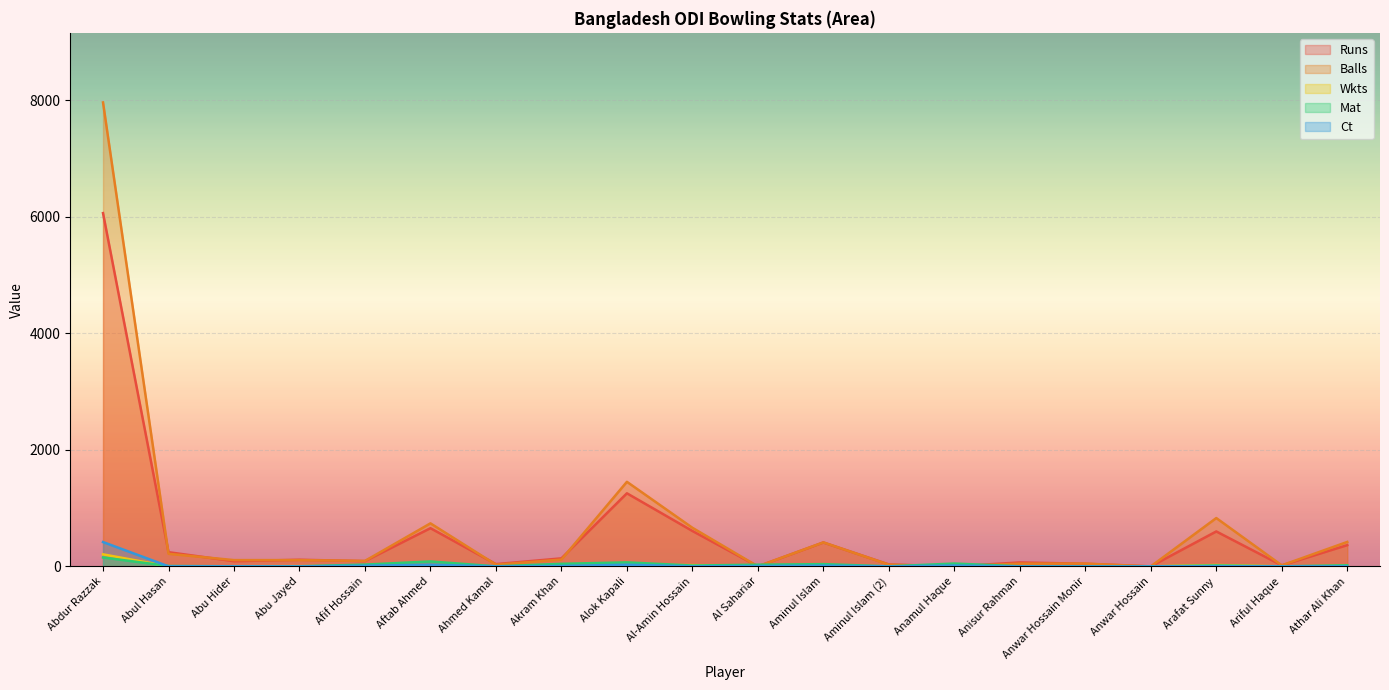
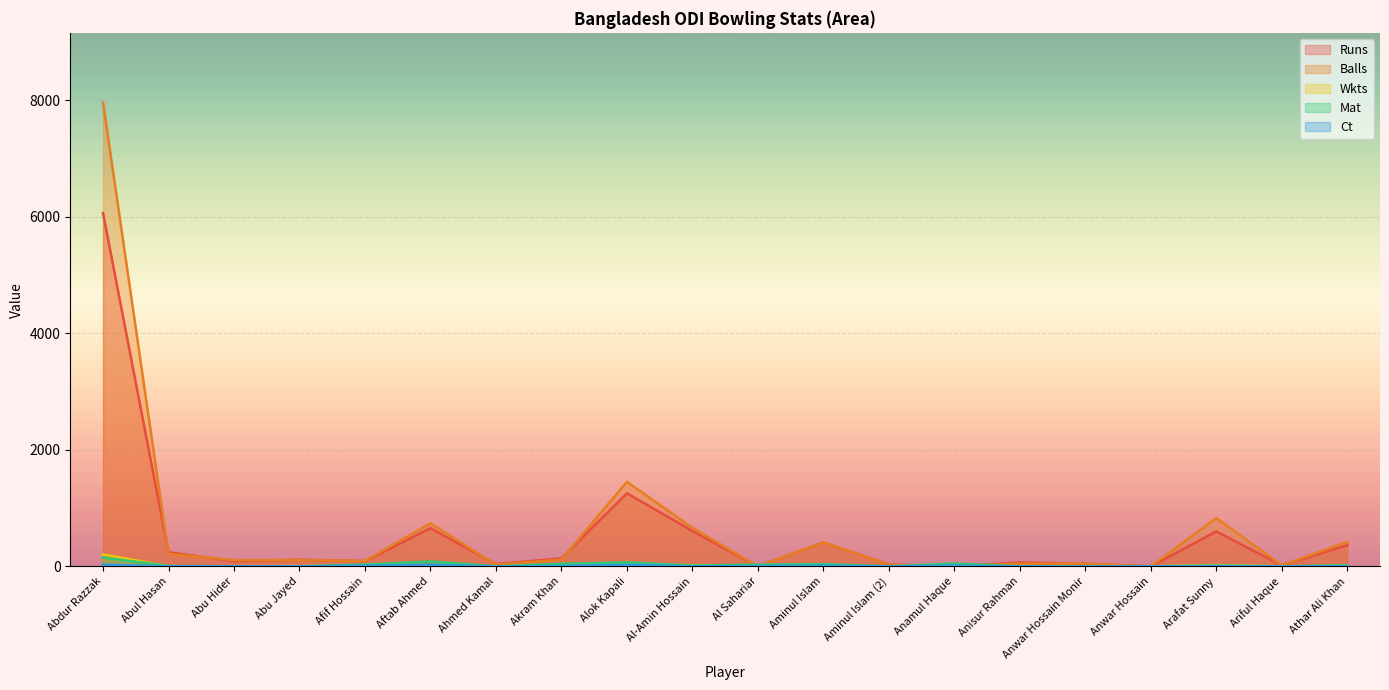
Ct, Abdur Razzak: 400 -> 0
